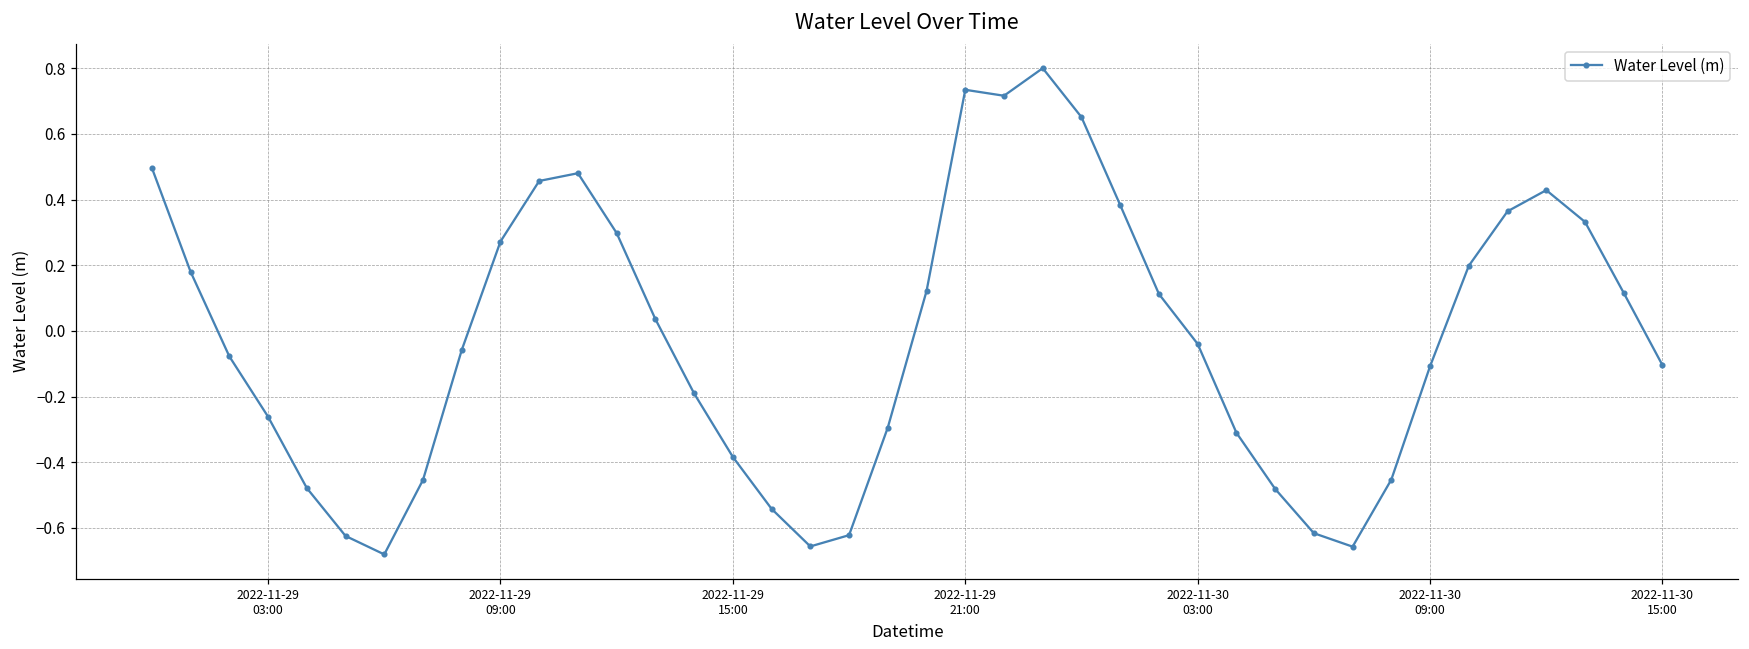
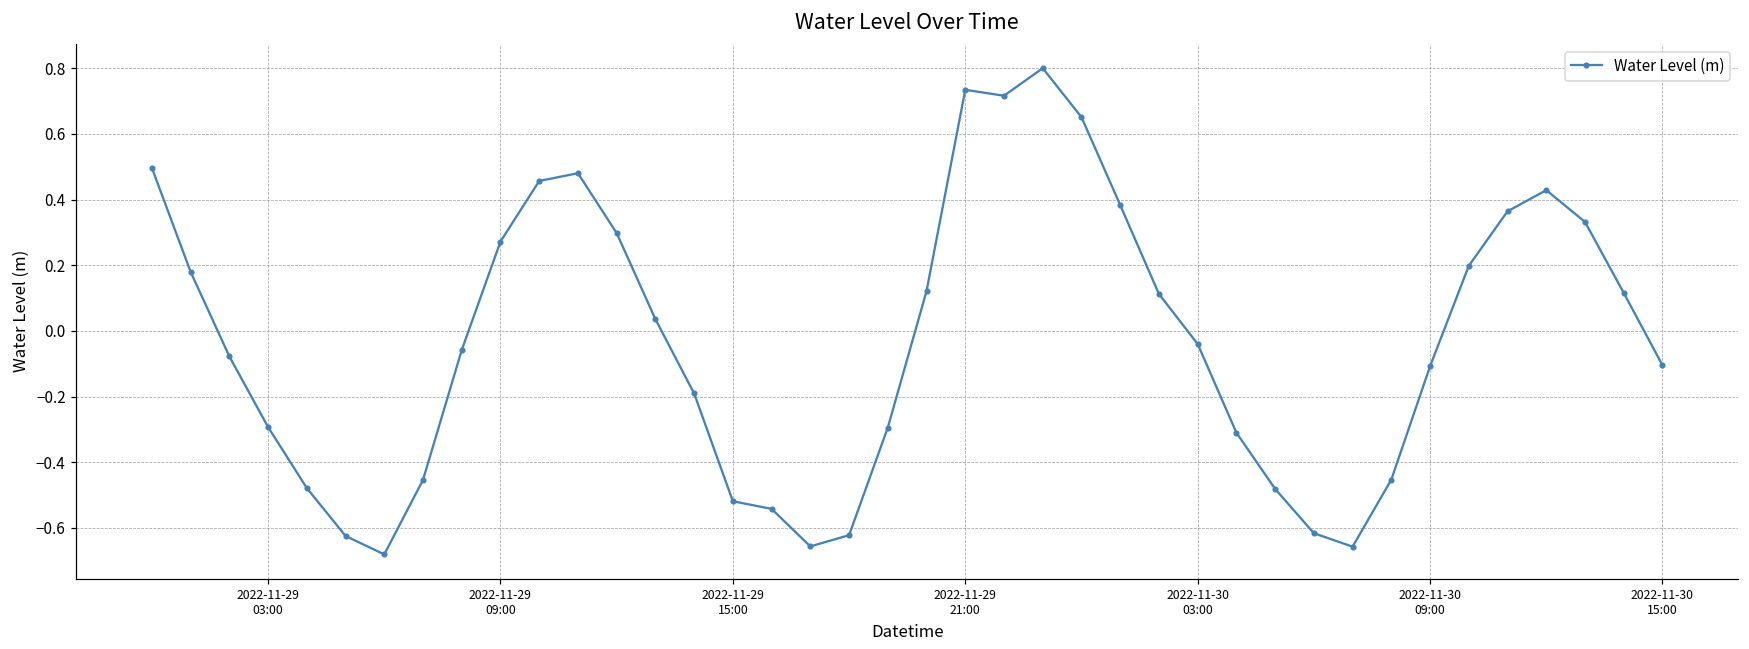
2022-11-29 03:00: -0.26 -> -0.29
2022-11-29 15:00: -0.38 -> -0.52
